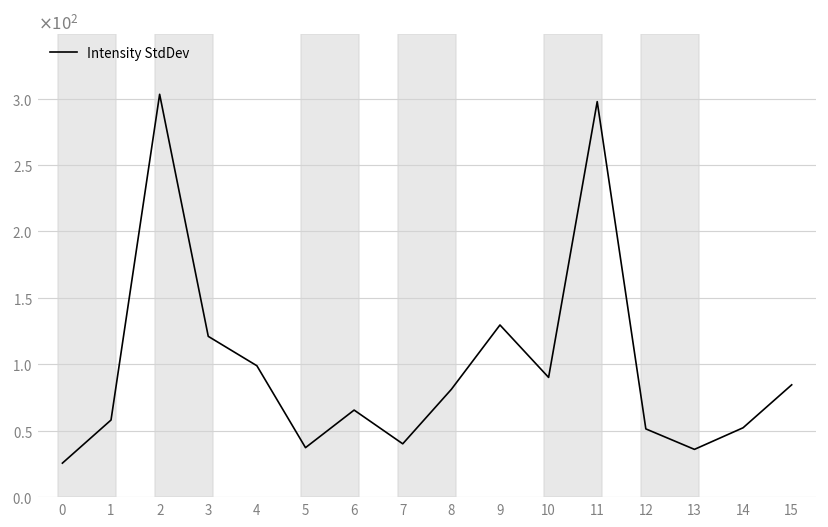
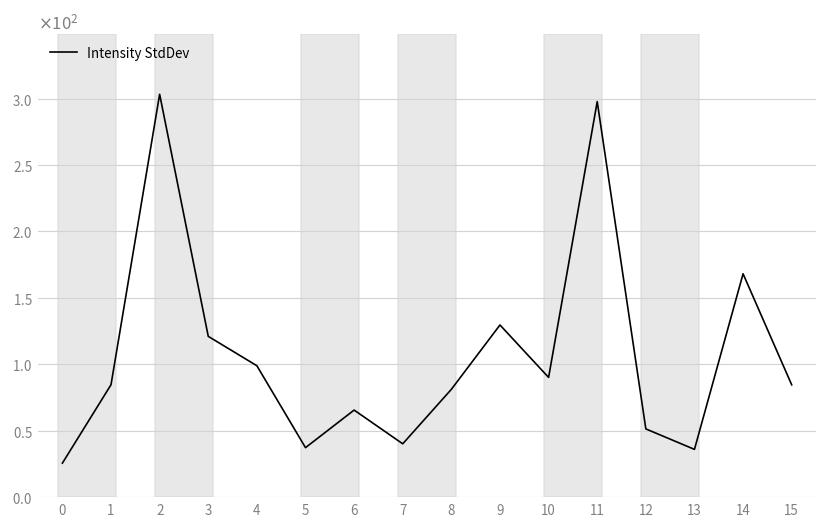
1: 58 -> 85
14: 52 -> 168
